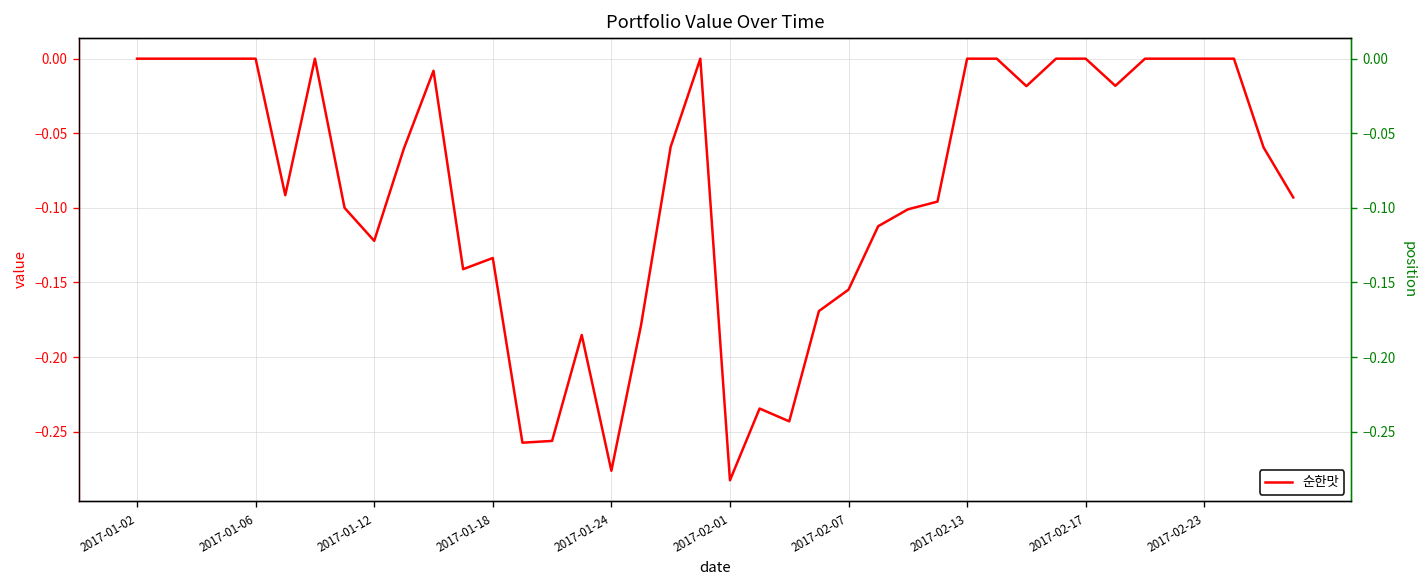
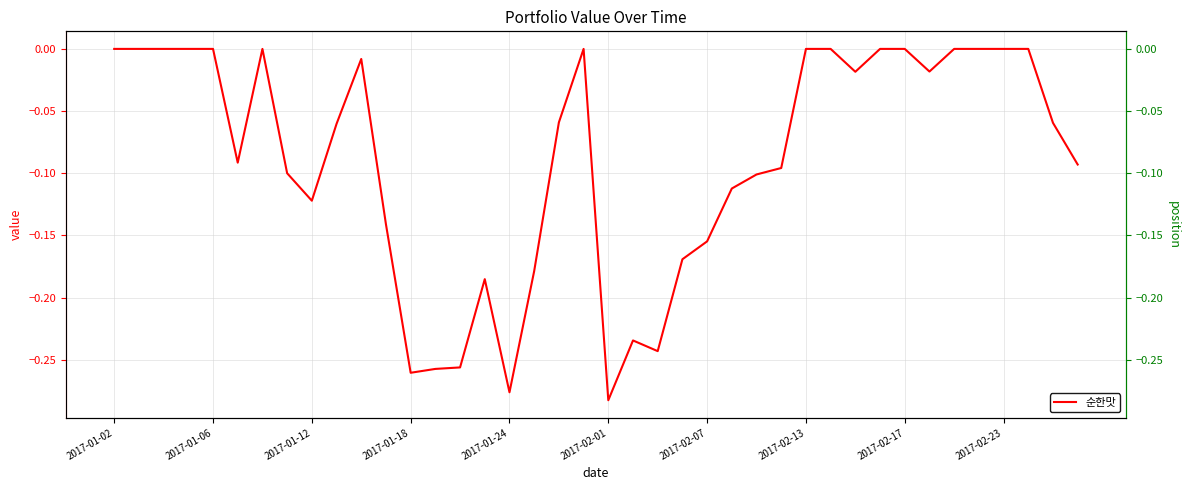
2017-01-18: -0.134 -> -0.261
